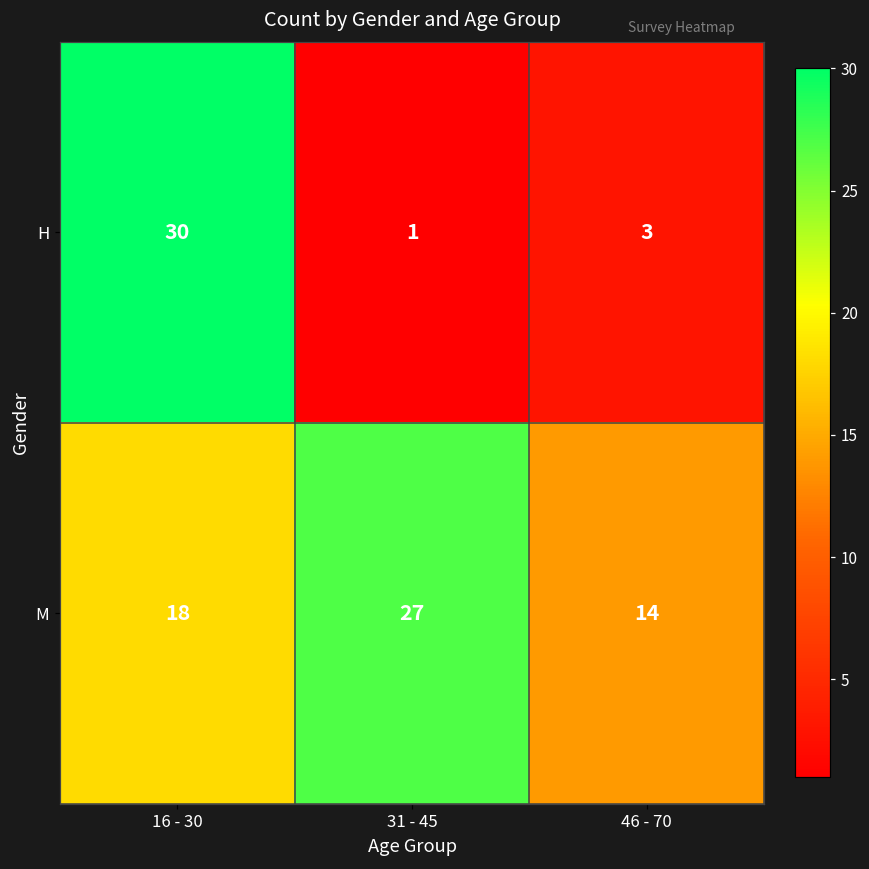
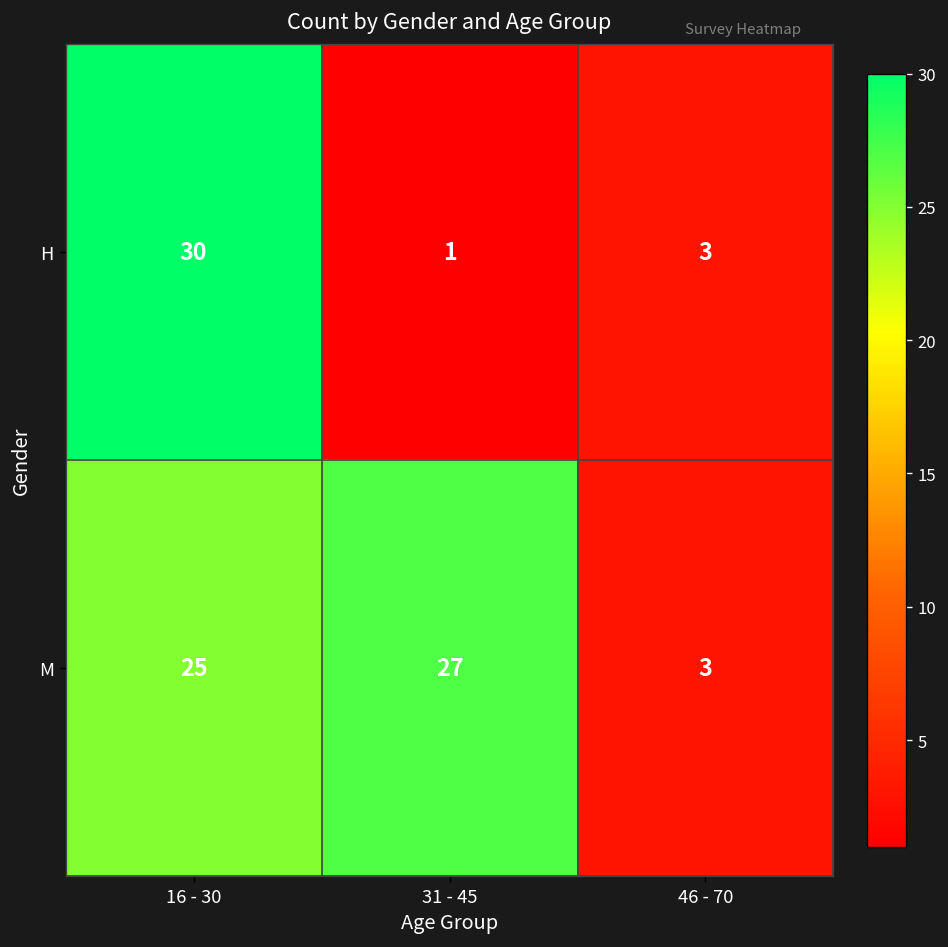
M, 16 - 30: 18 -> 25
M, 46 - 70: 14 -> 3
